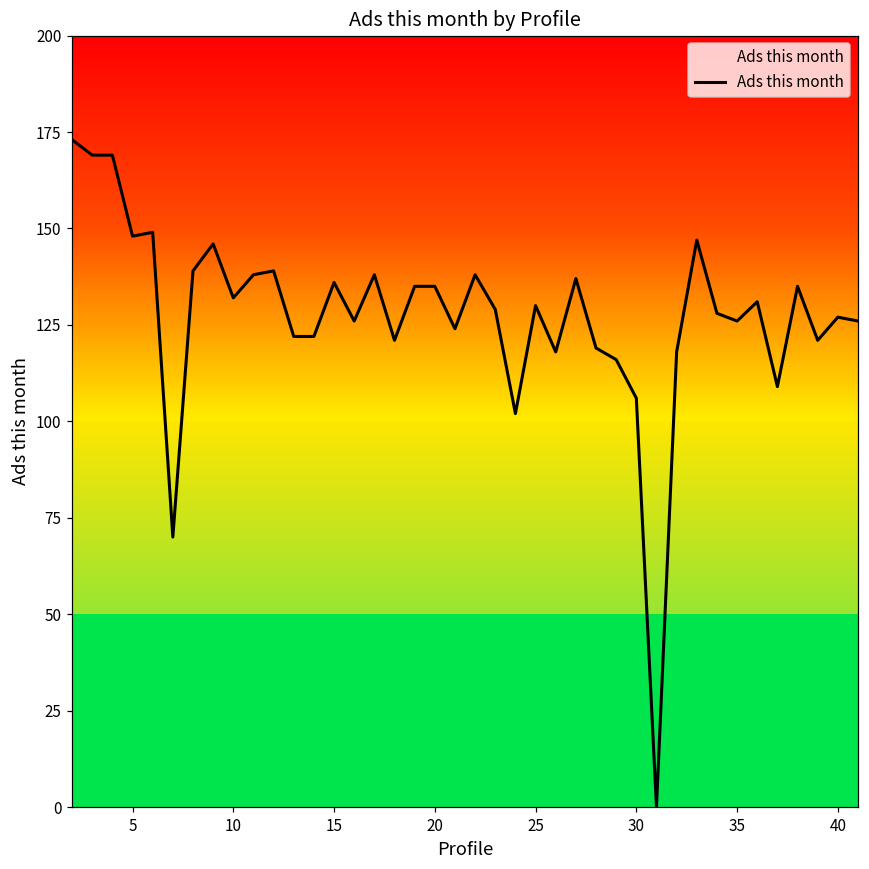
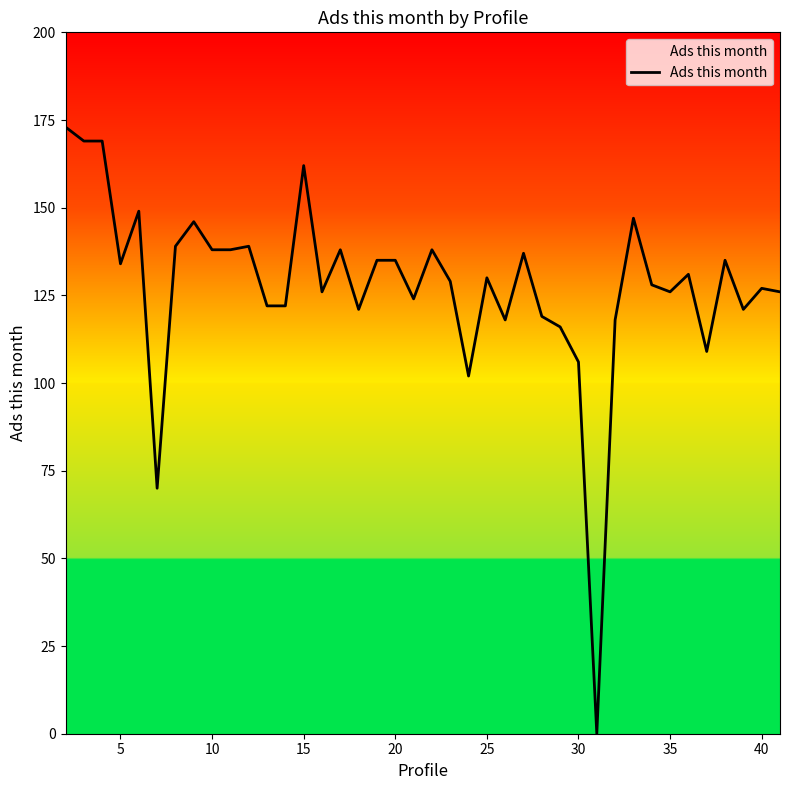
5: 148 -> 134
10: 132 -> 138
15: 136 -> 162
